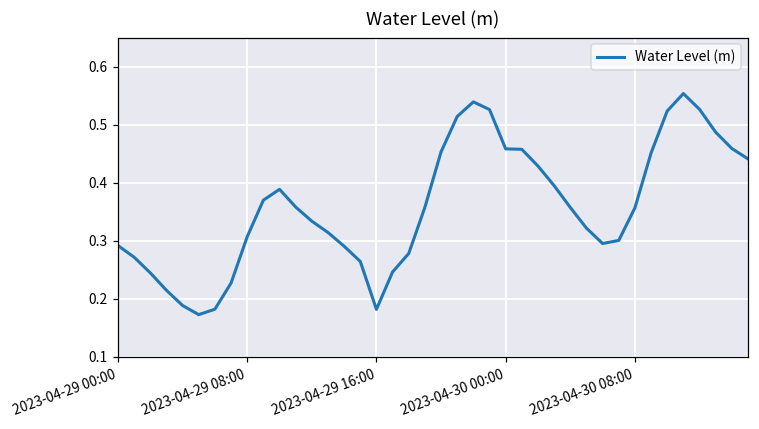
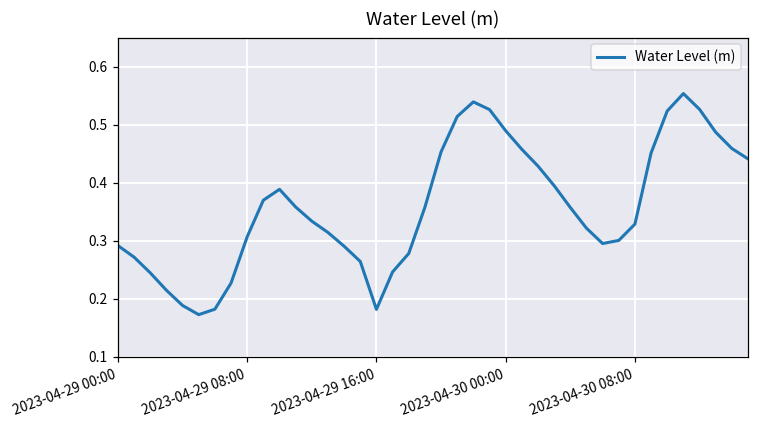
2023-04-30 00:00: 0.46 -> 0.49
2023-04-30 08:00: 0.36 -> 0.33
